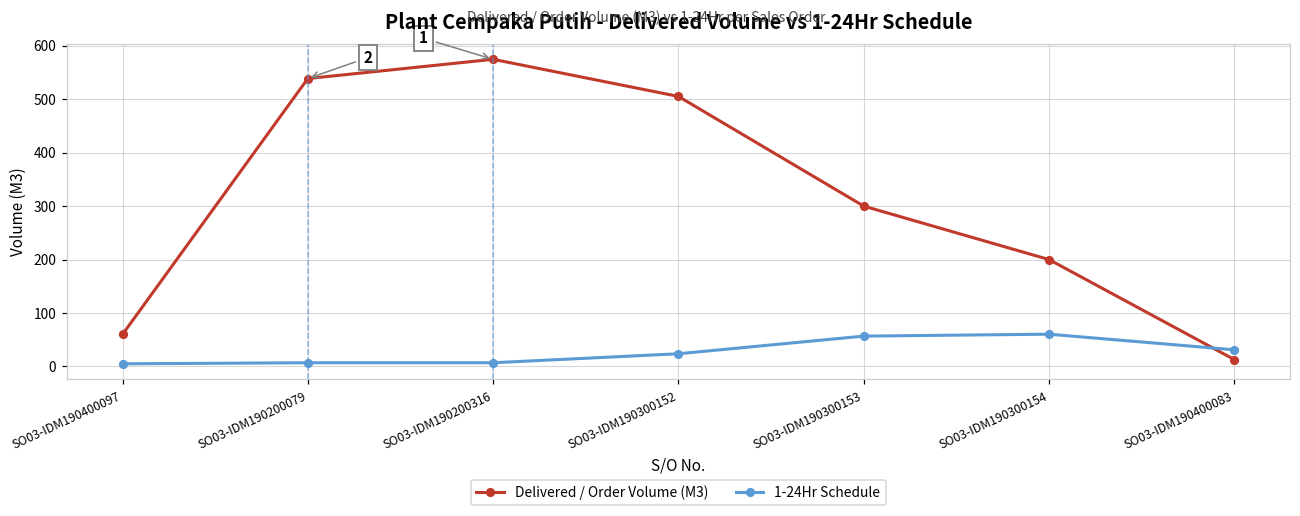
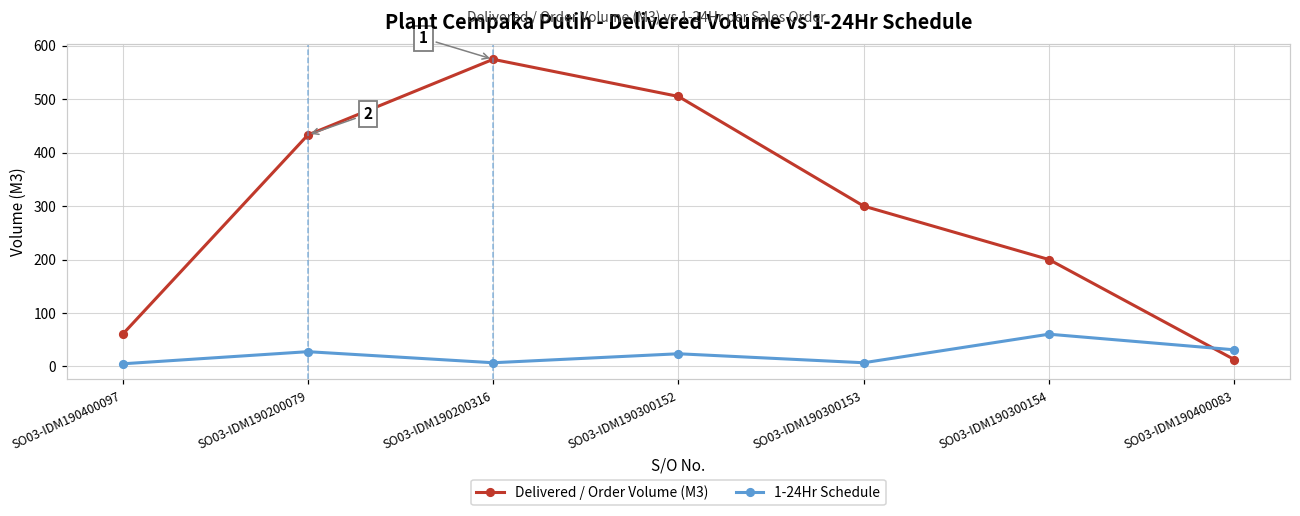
Delivered / Order Volume (M3), SO03-IDM190200079: 540 -> 430
1-24Hr Schedule, SO03-IDM190200079: 10 -> 30
1-24Hr Schedule, SO03-IDM190300153: 60 -> 10
